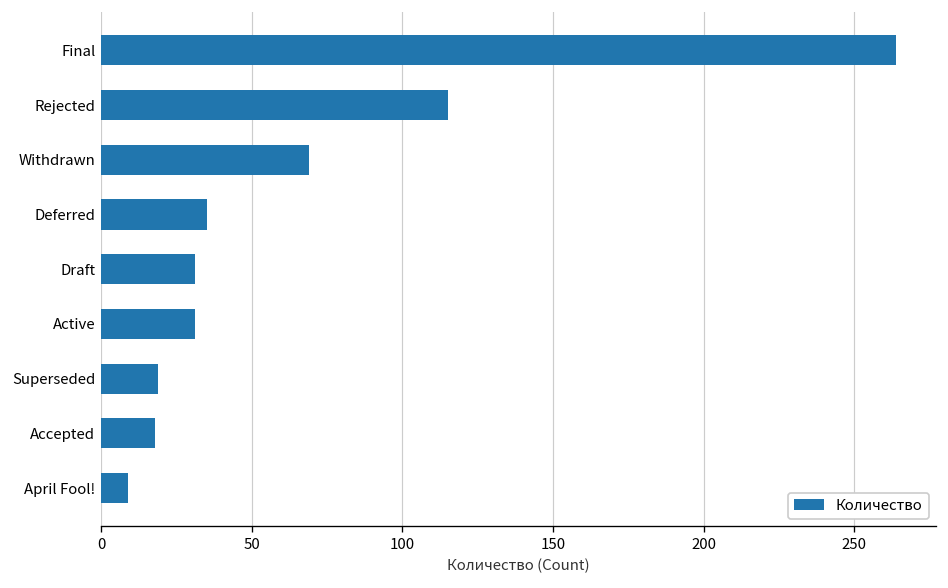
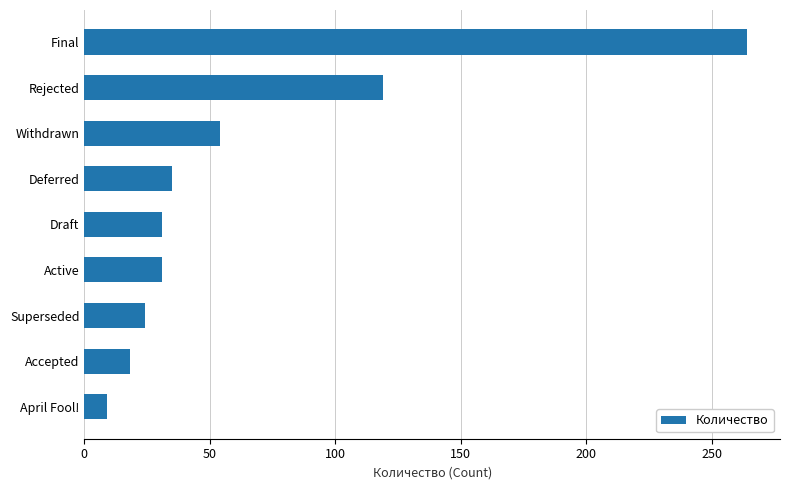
Rejected: 115 -> 119
Withdrawn: 69 -> 54
Superseded: 19 -> 24
